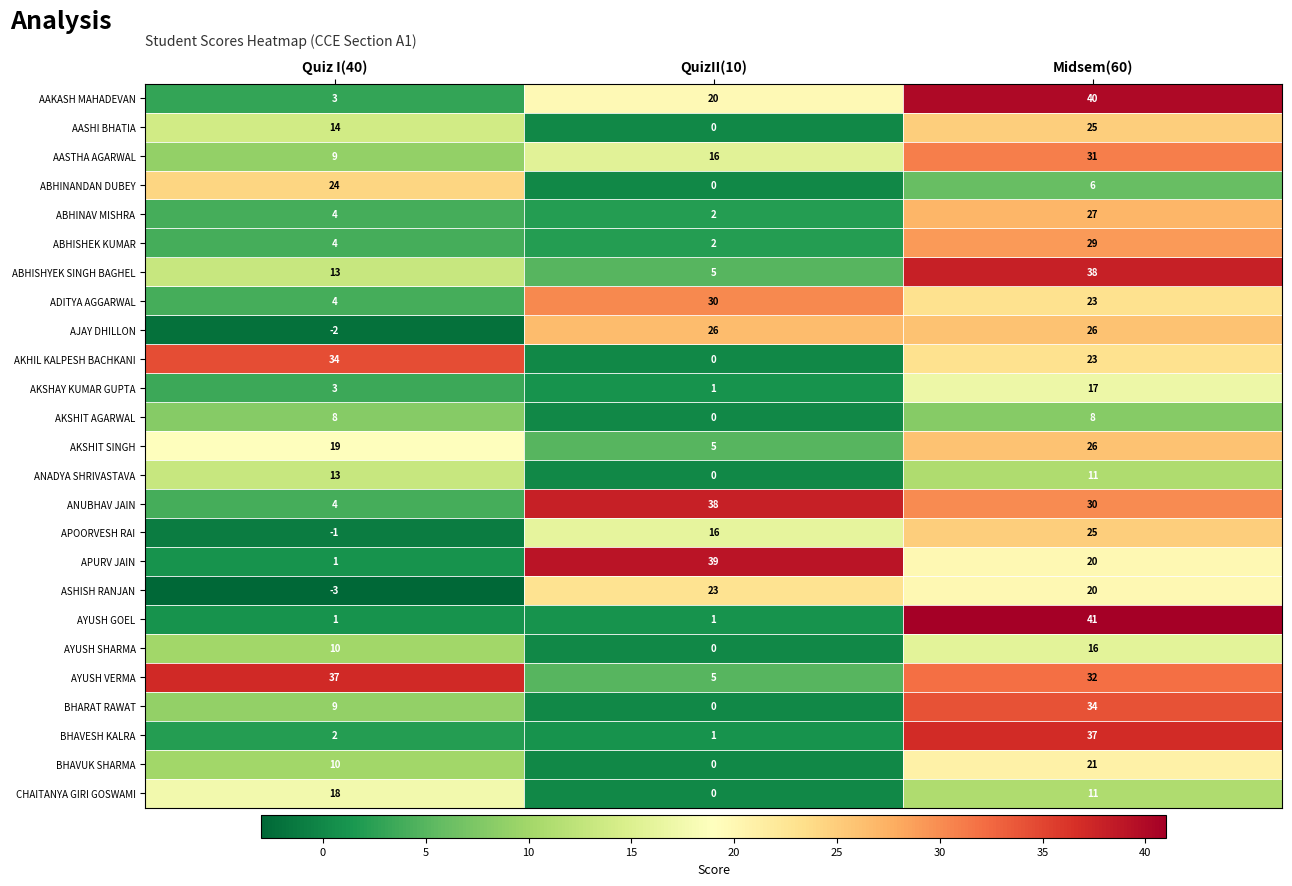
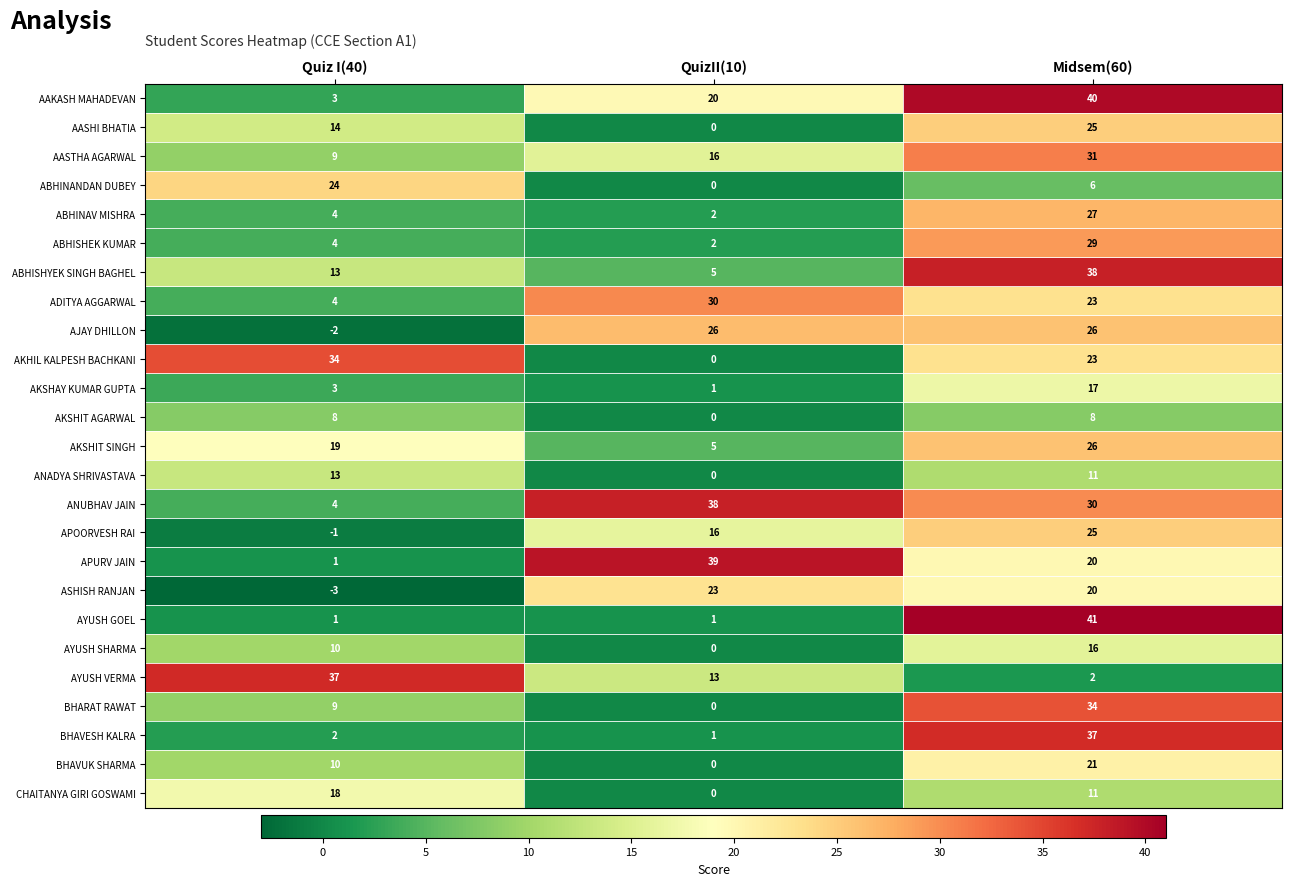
AYUSH VERMA, QuizII(10): 5 -> 13
AYUSH VERMA, Midsem(60): 32 -> 2
